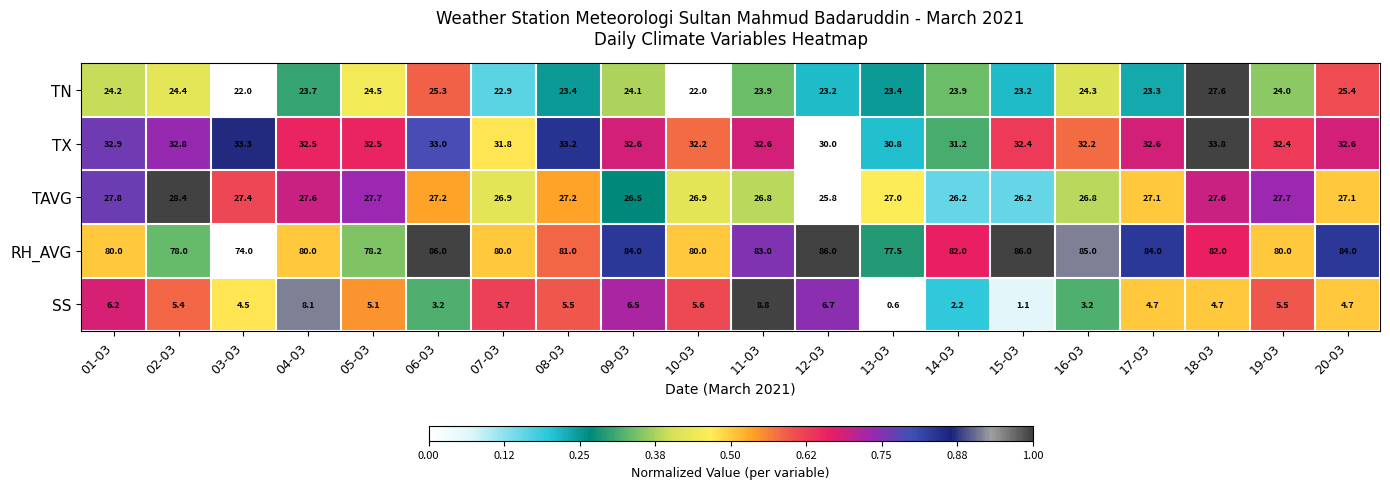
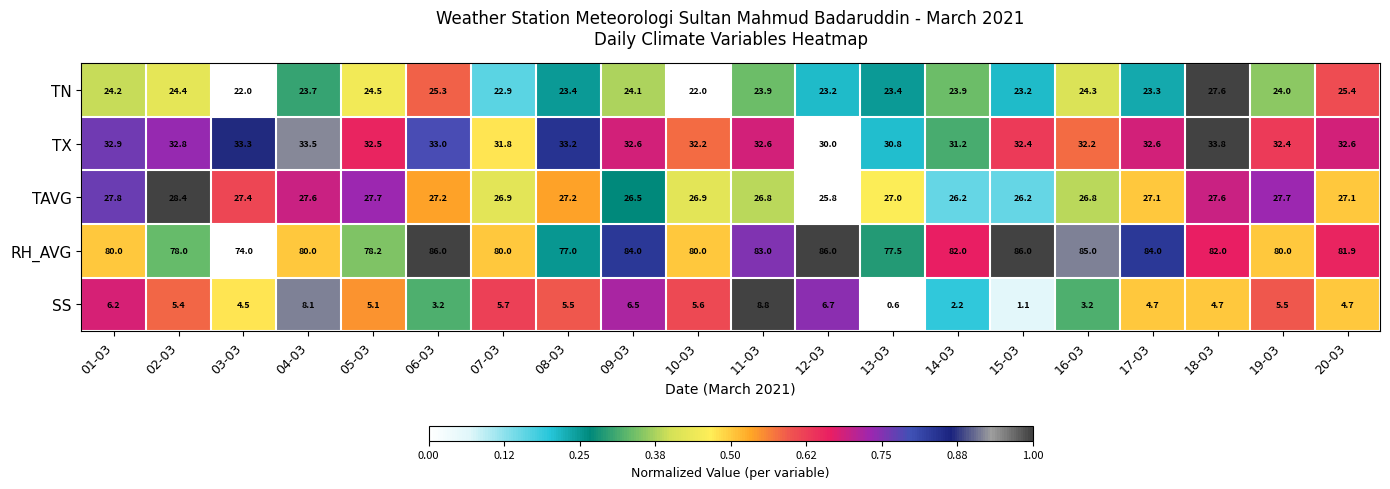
TX, 04-03: 32.5 -> 33.5
RH_AVG, 08-03: 81.0 -> 77.0
RH_AVG, 20-03: 84.0 -> 81.9
